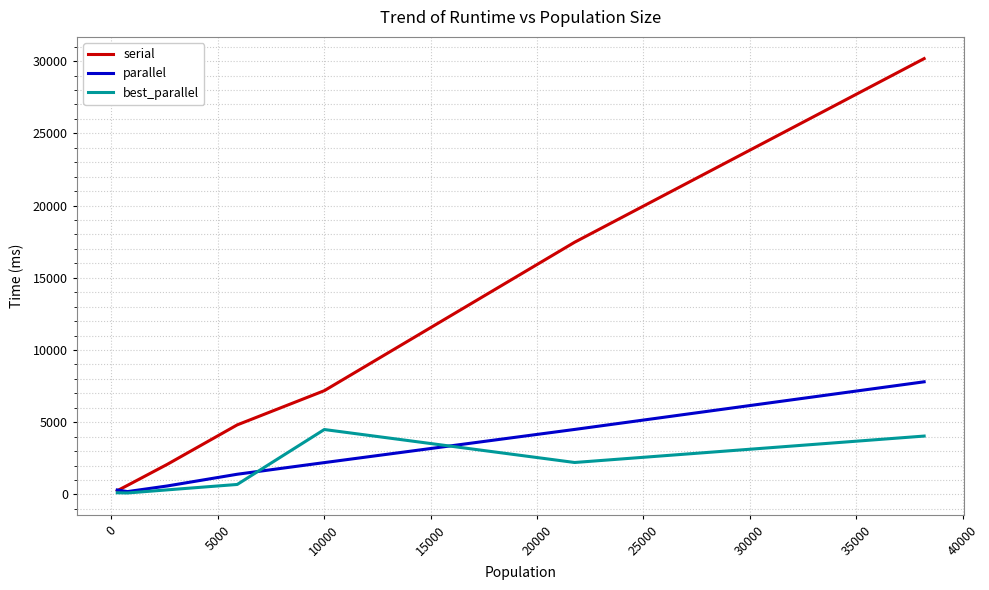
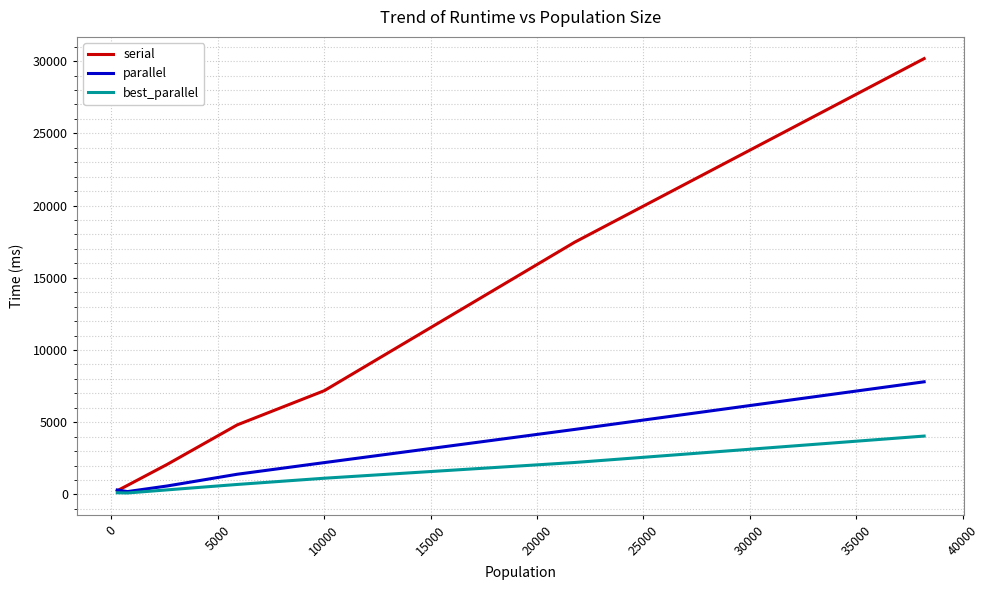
best_parallel, 10000: 4500 -> 1100
